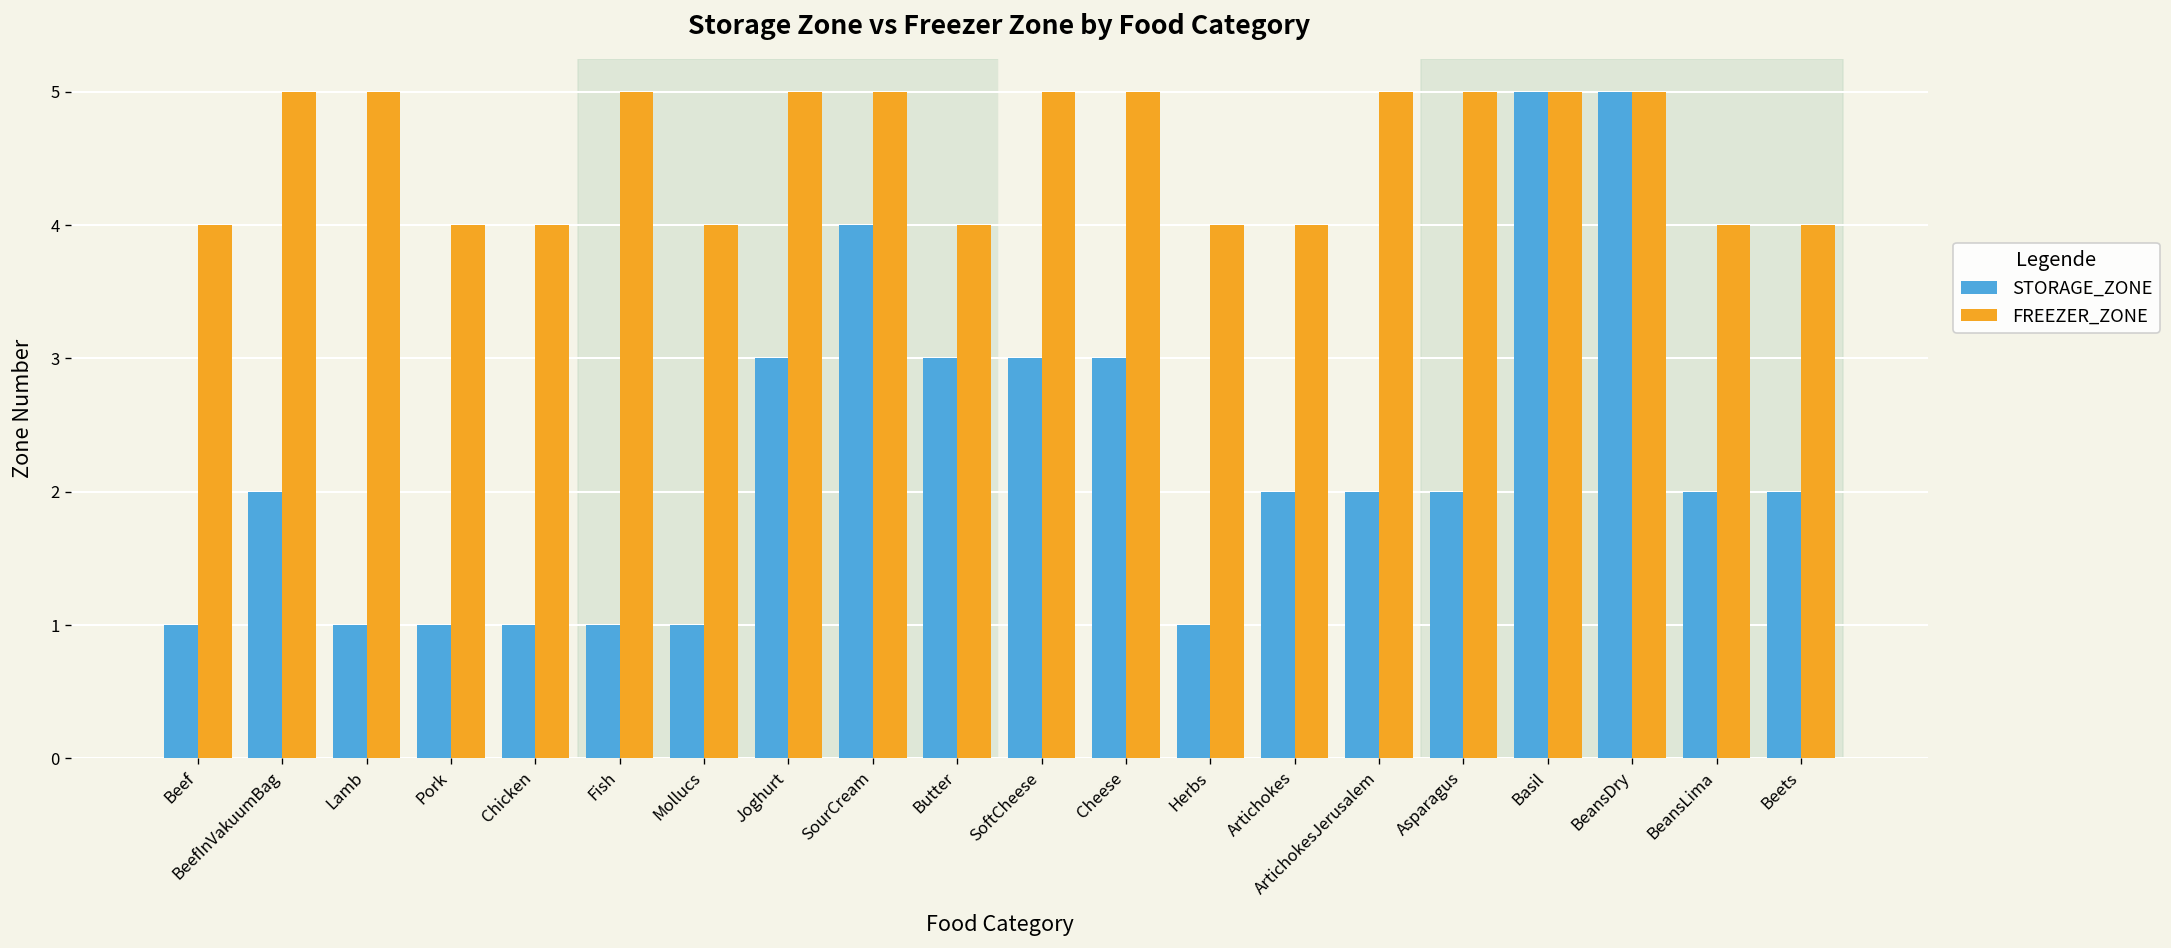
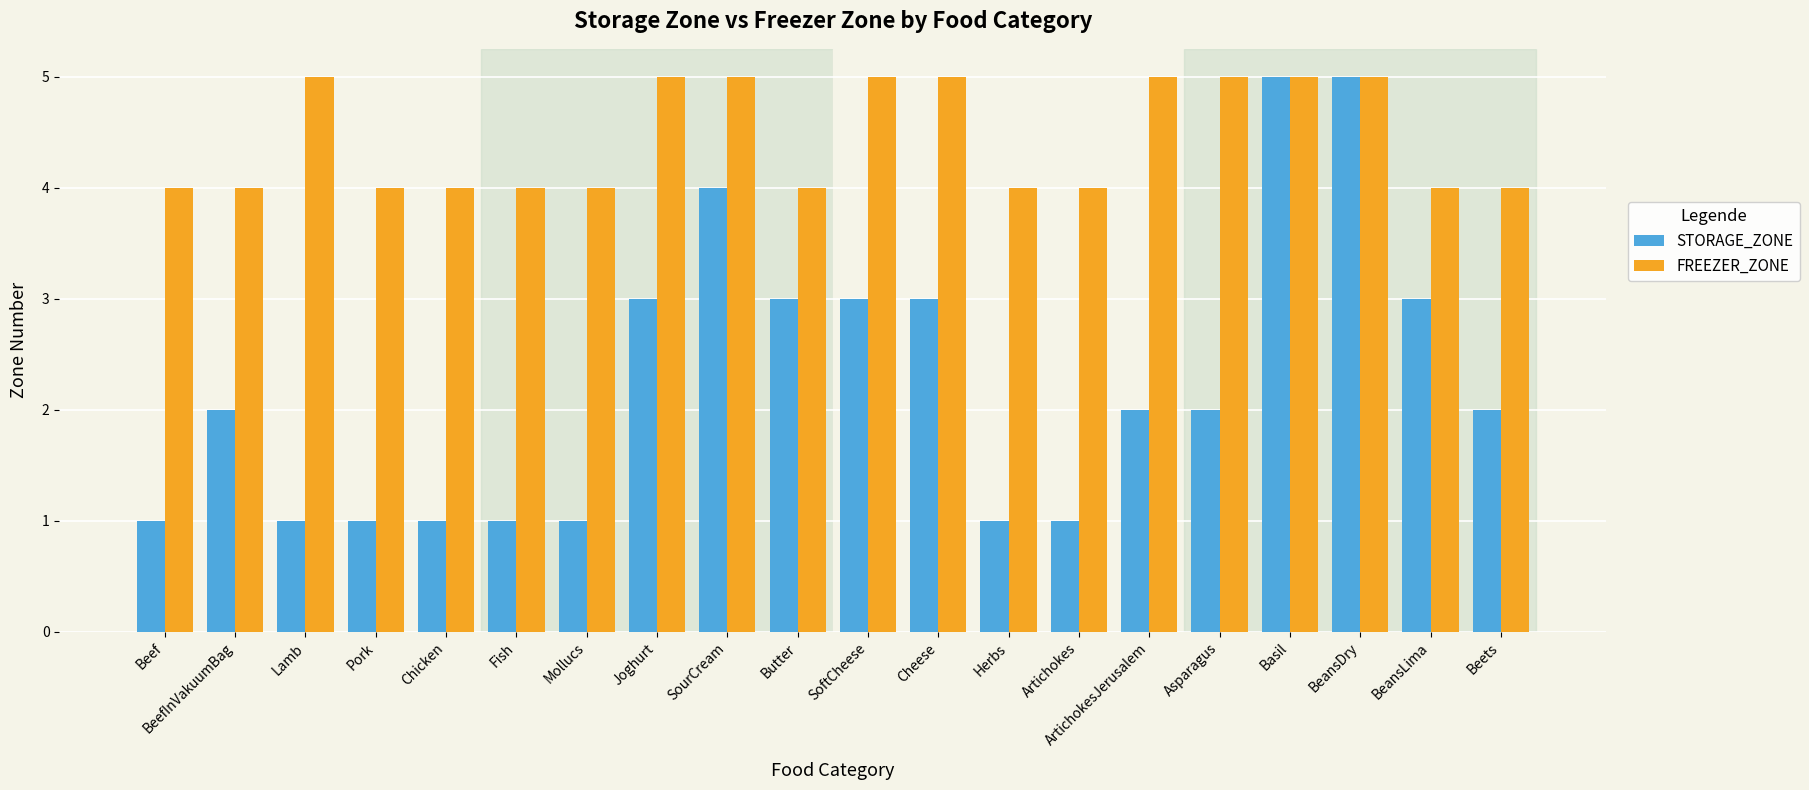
FREEZER_ZONE, BeefInVakuumBag: 5 -> 4
FREEZER_ZONE, Fish: 5 -> 4
STORAGE_ZONE, Artichokes: 2 -> 1
STORAGE_ZONE, BeansLima: 2 -> 3
